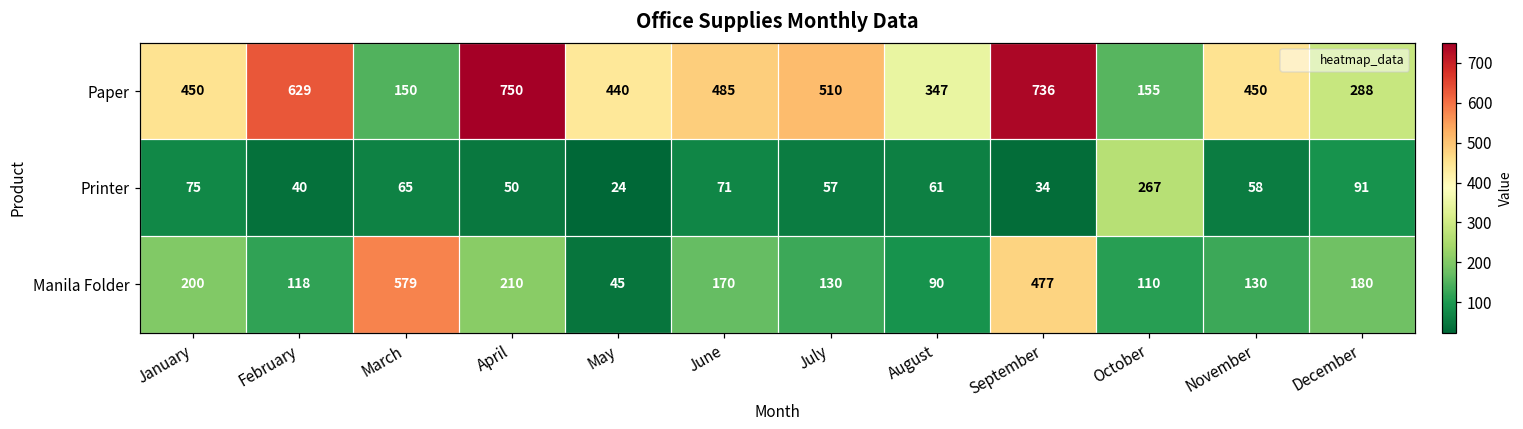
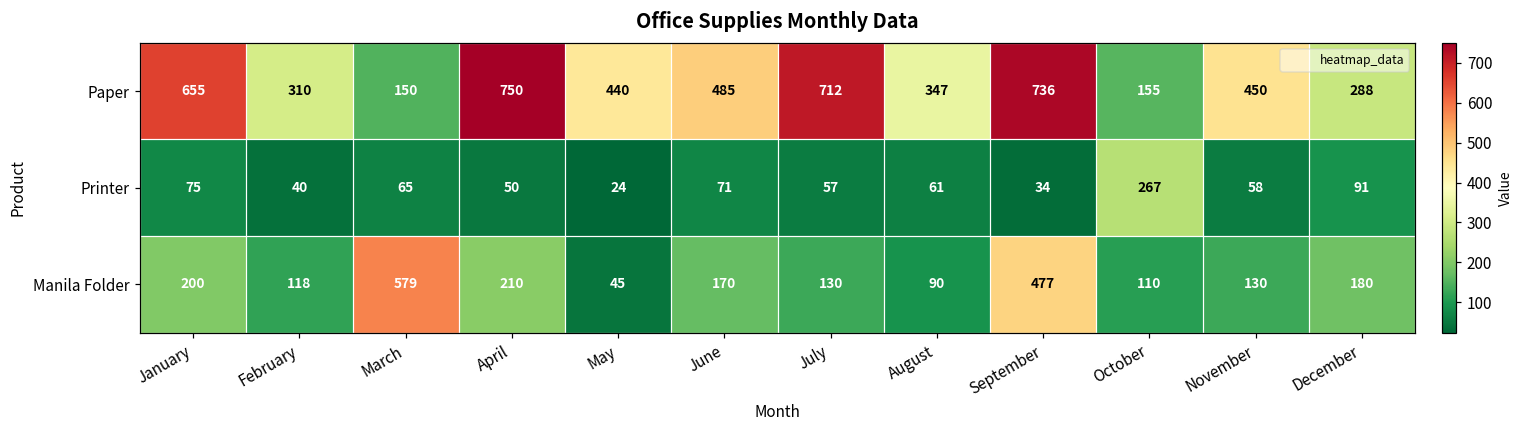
Paper, January: 450 -> 655
Paper, February: 629 -> 310
Paper, July: 510 -> 712
